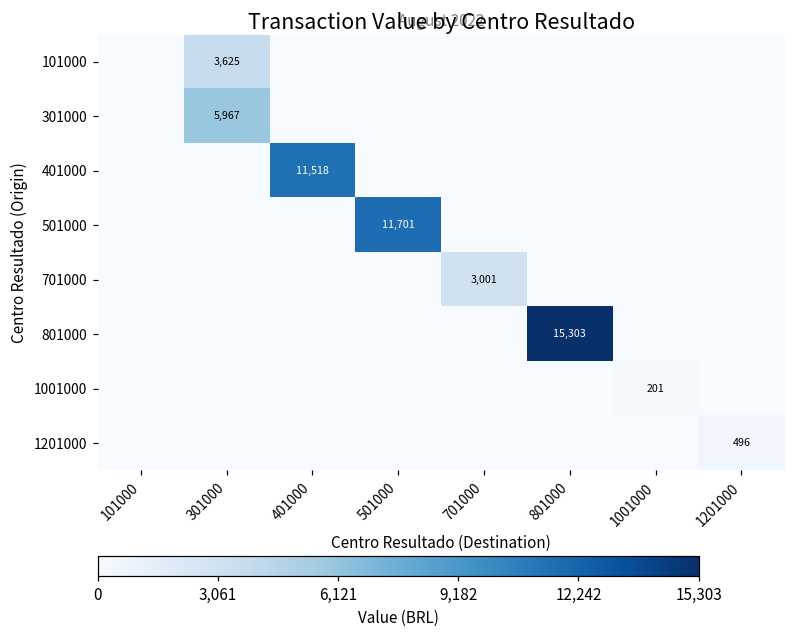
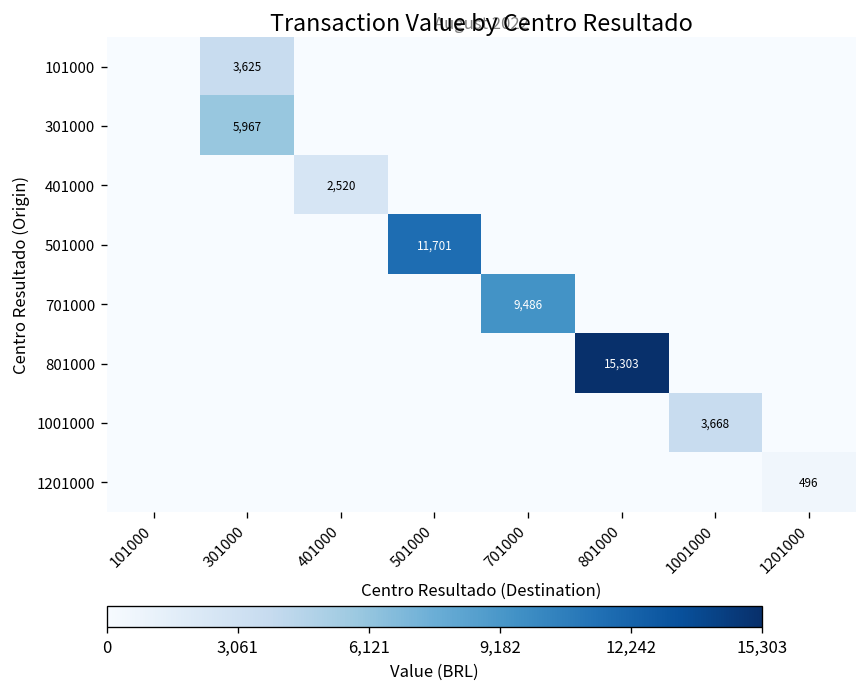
401000, 401000: 11,518 -> 2,520
701000, 701000: 3,001 -> 9,486
1001000, 1001000: 201 -> 3,668
